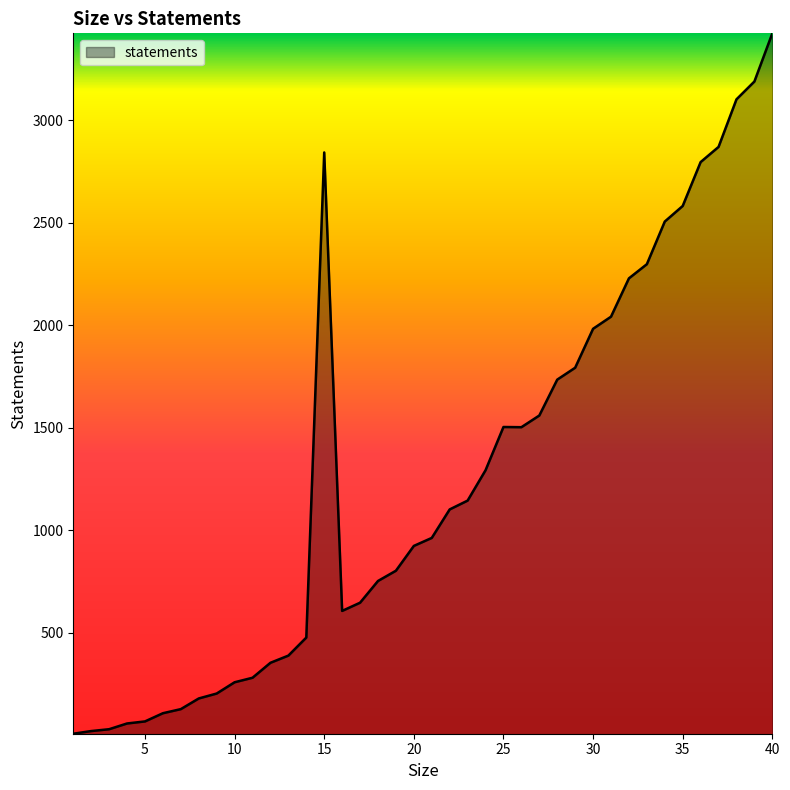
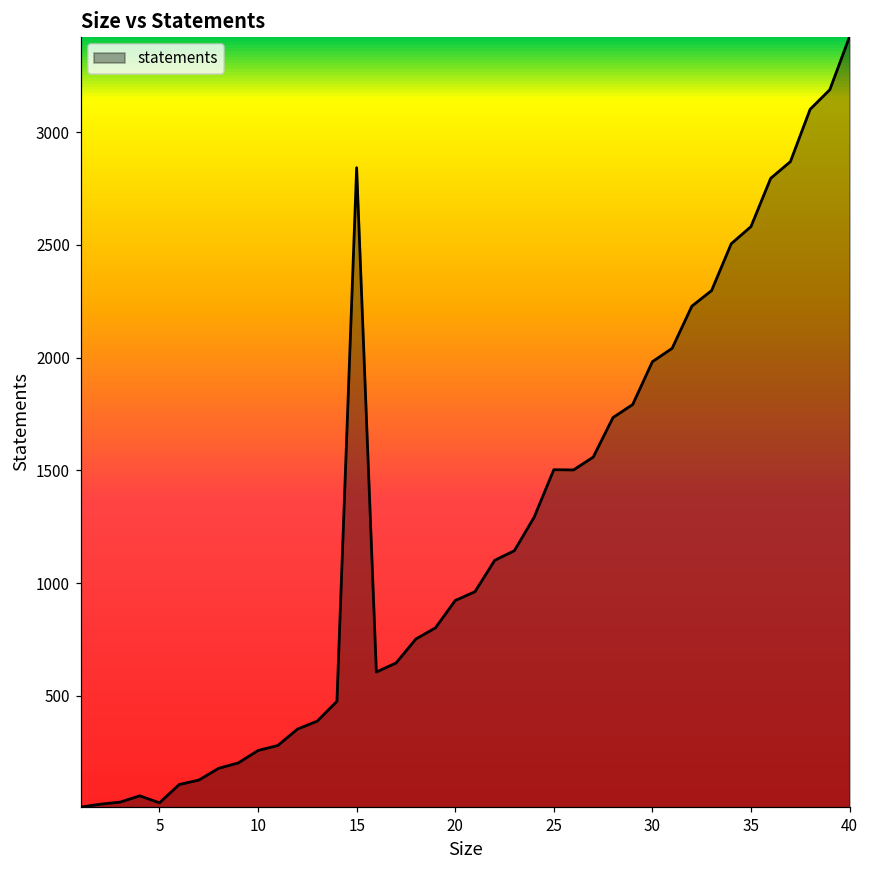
5: 70 -> 30
